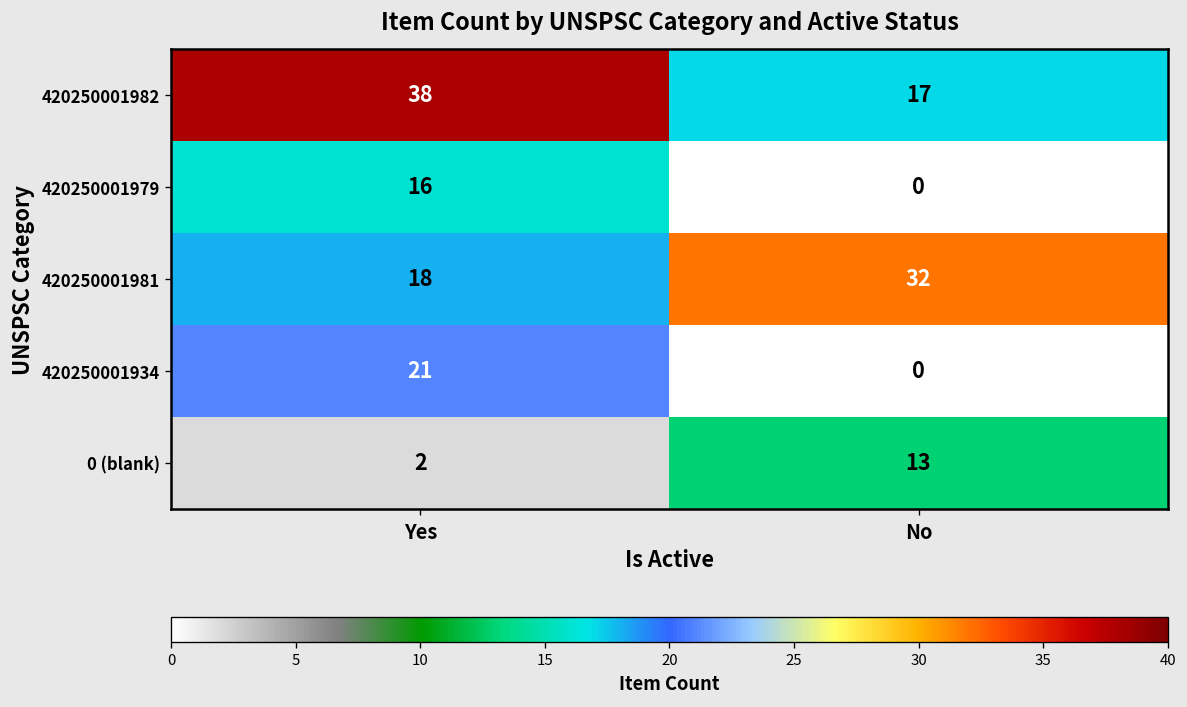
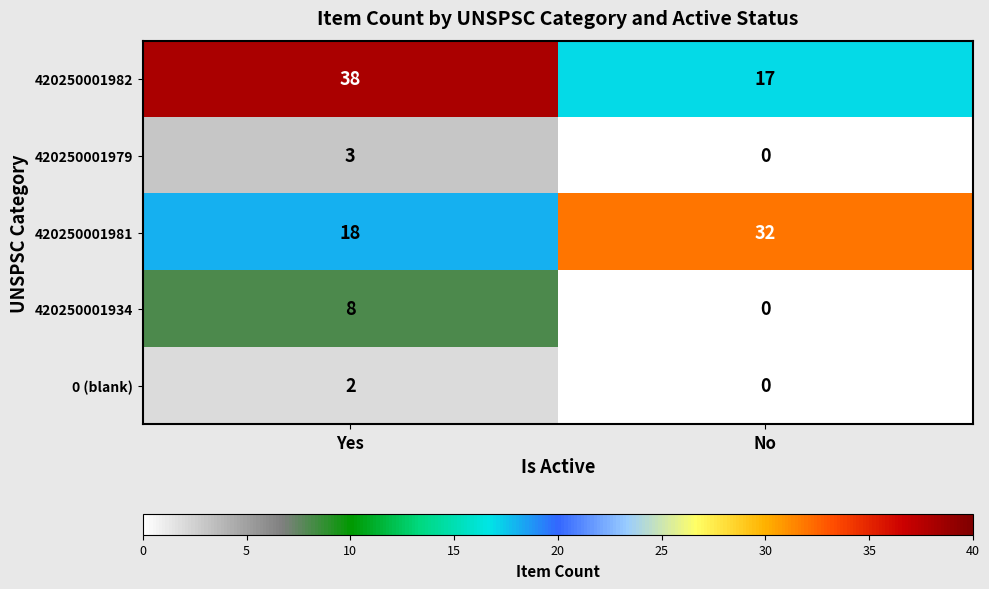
420250001979, Yes: 16 -> 3
420250001934, Yes: 21 -> 8
0 (blank), No: 13 -> 0
